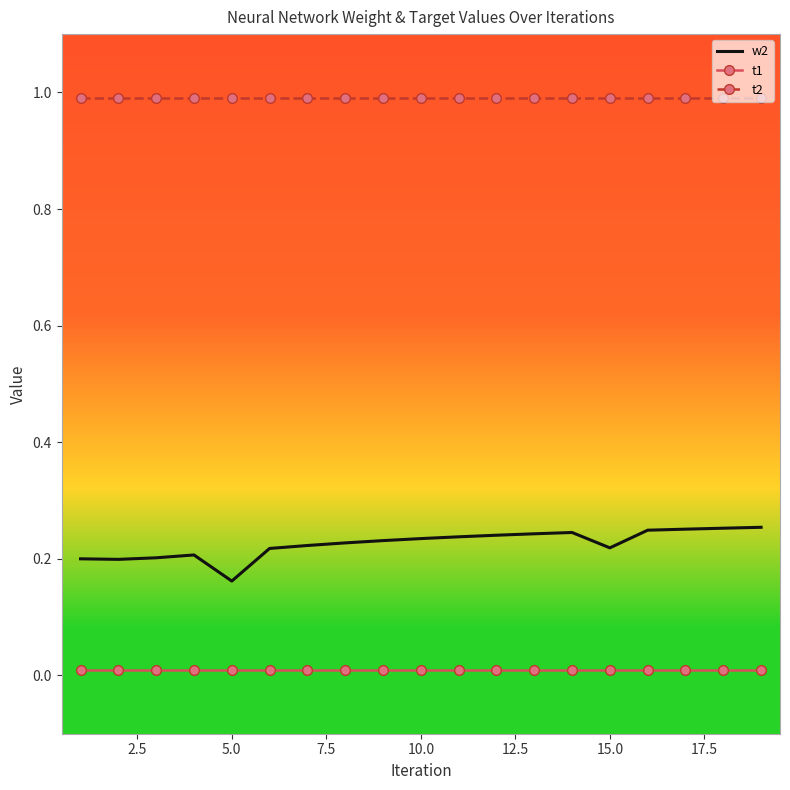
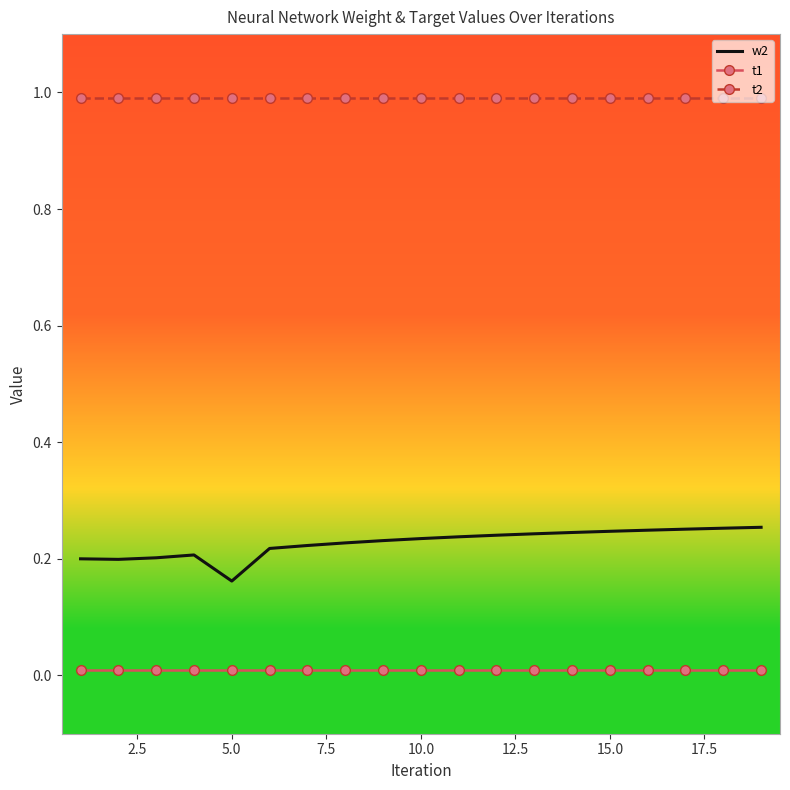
w2, 15.0: 0.22 -> 0.25
